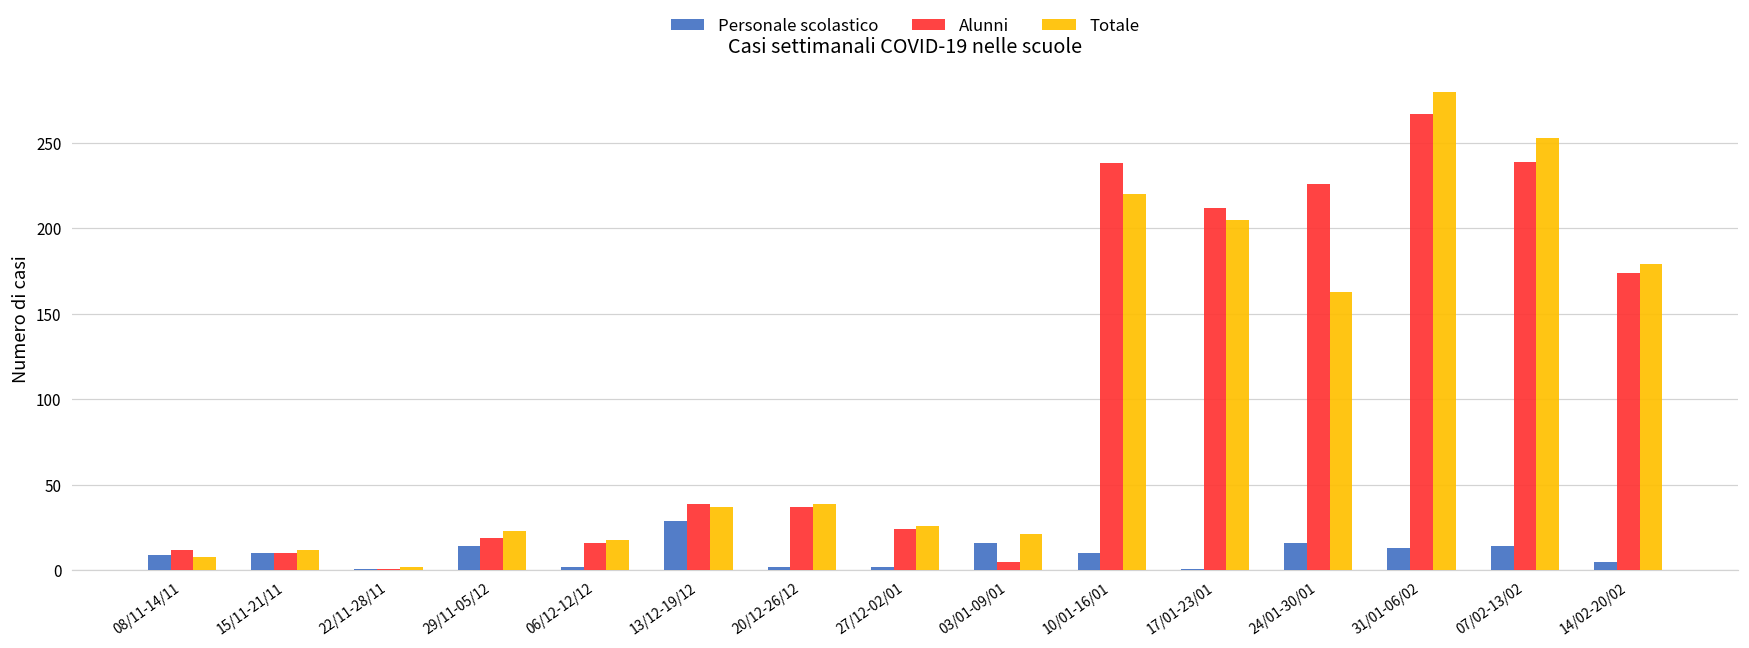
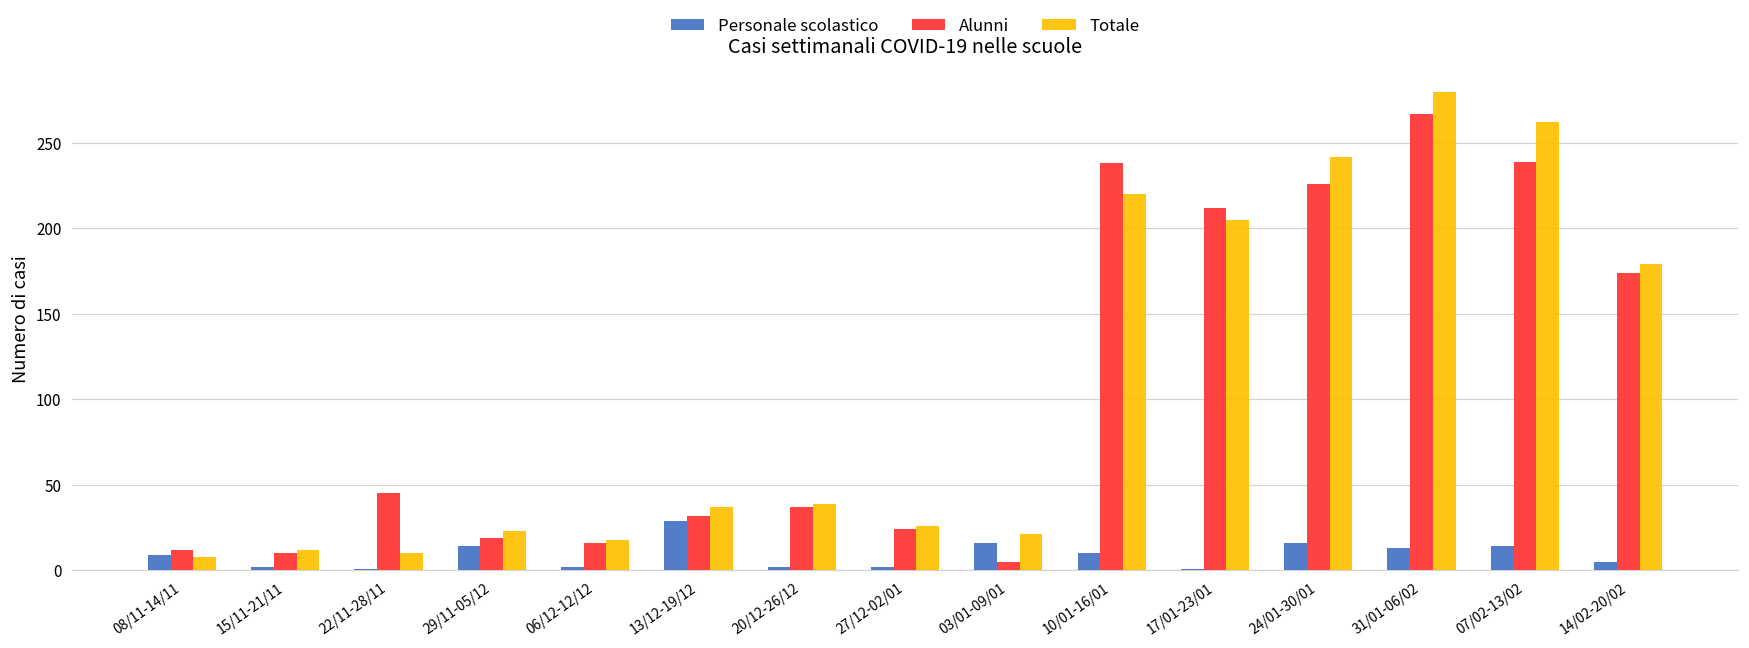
Personale scolastico, 15/11-21/11: 10 -> 2
Alunni, 22/11-28/11: 1 -> 45
Totale, 22/11-28/11: 2 -> 10
Alunni, 13/12-19/12: 39 -> 32
Totale, 24/01-30/01: 163 -> 242
Totale, 07/02-13/02: 253 -> 262
